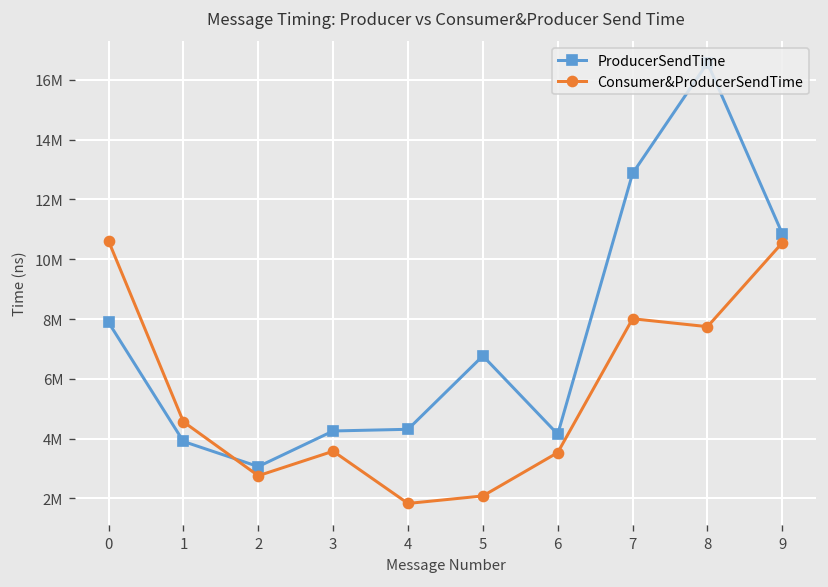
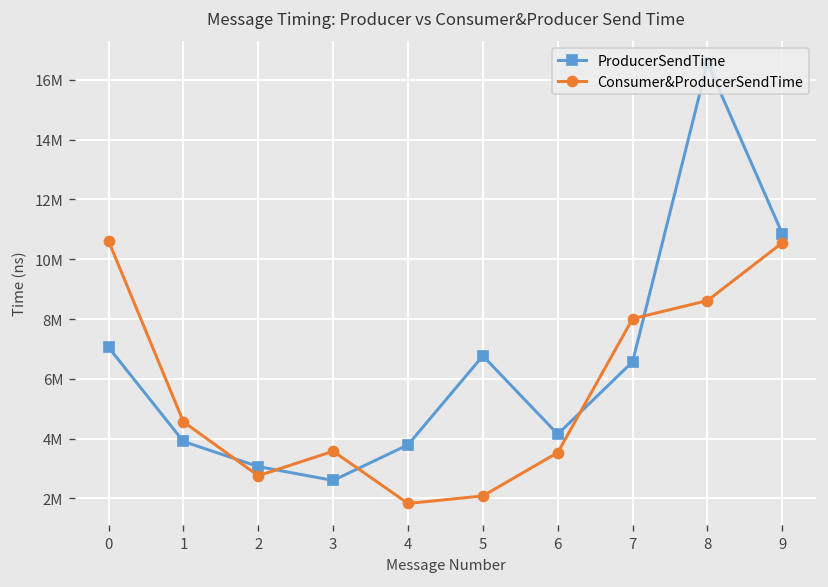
ProducerSendTime, 0: 7900000 -> 7100000
ProducerSendTime, 3: 4300000 -> 2600000
ProducerSendTime, 4: 4300000 -> 3800000
ProducerSendTime, 7: 12900000 -> 6600000
Consumer&ProducerSendTime, 8: 7700000 -> 8600000
